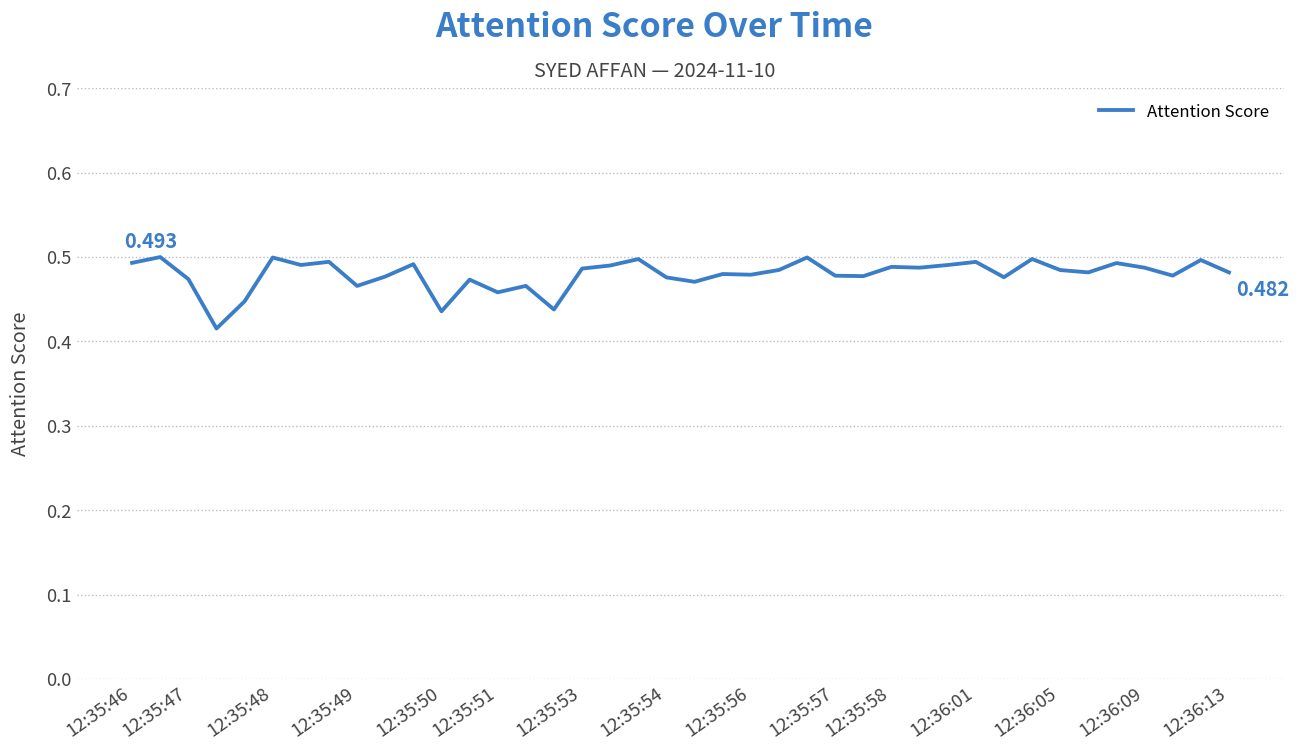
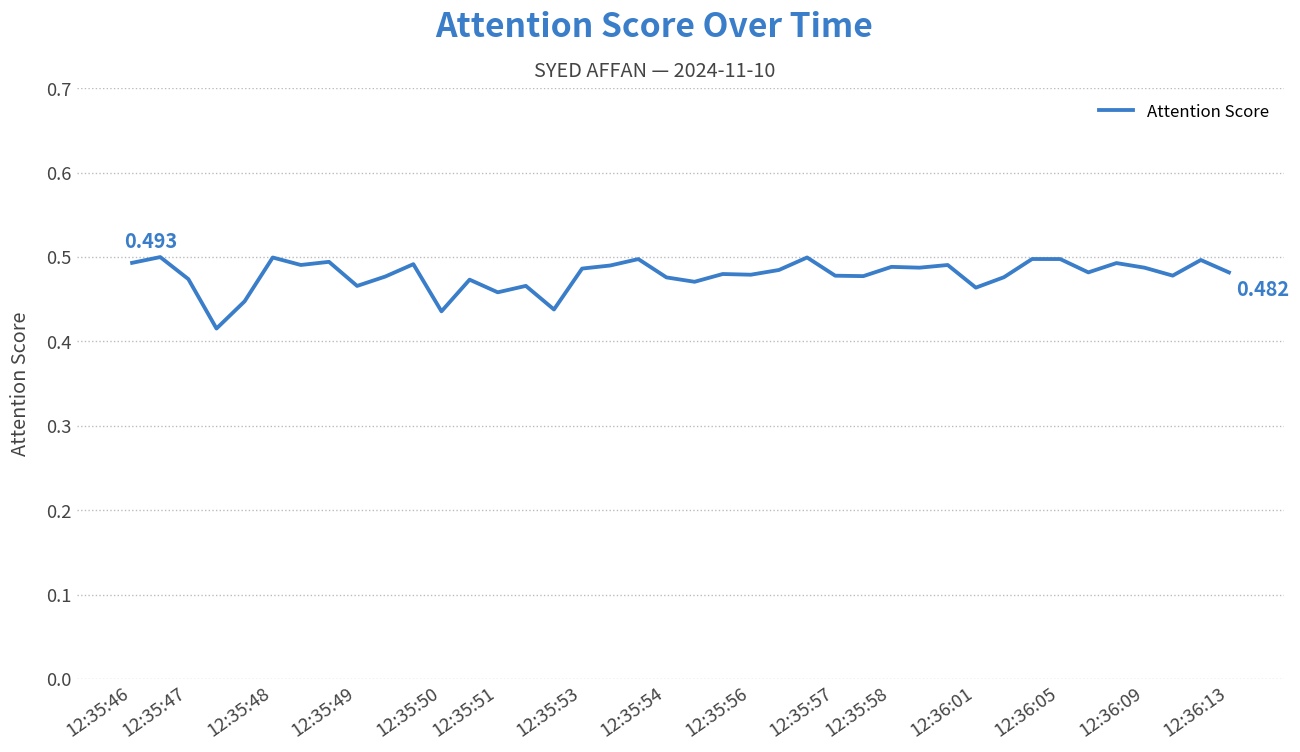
12:36:01: 0.49 -> 0.46
12:36:05: 0.48 -> 0.50
